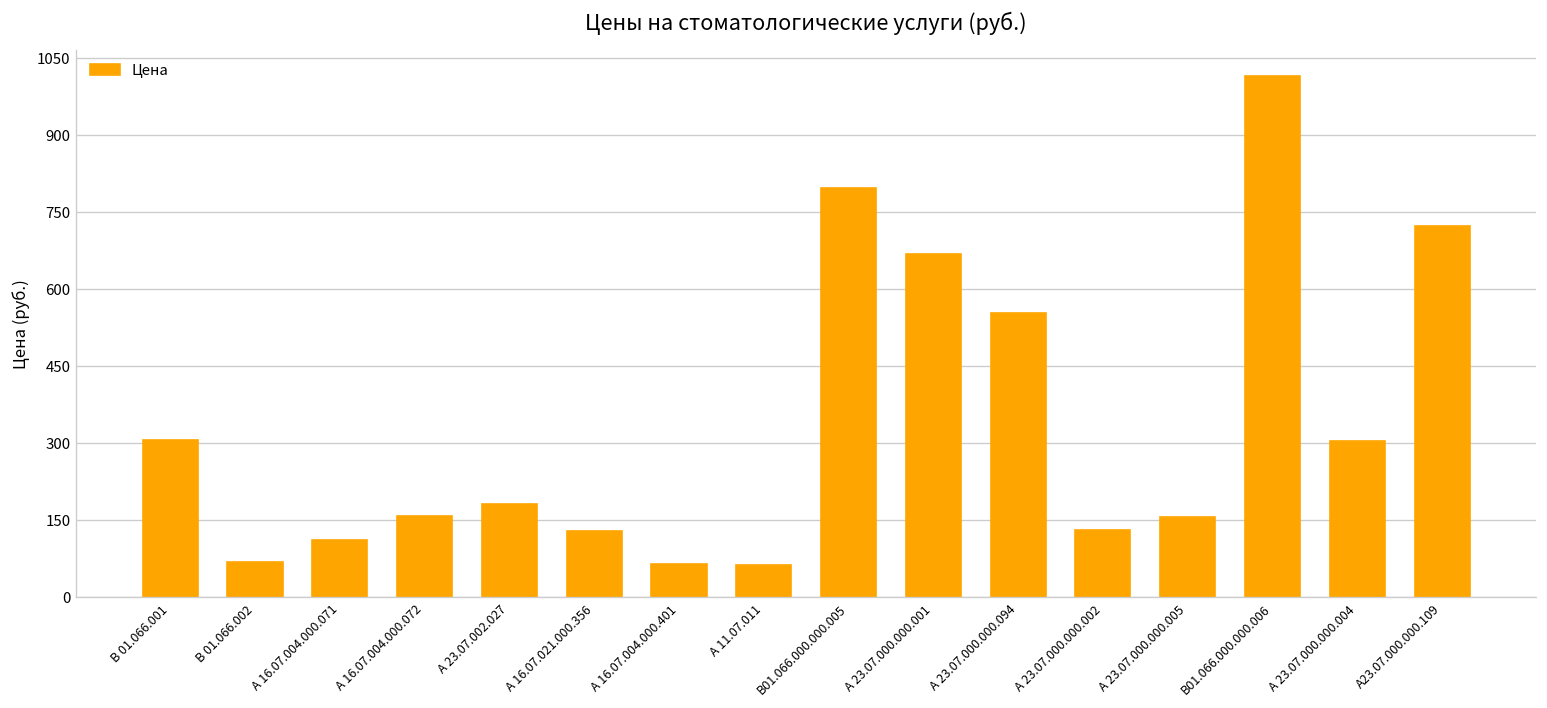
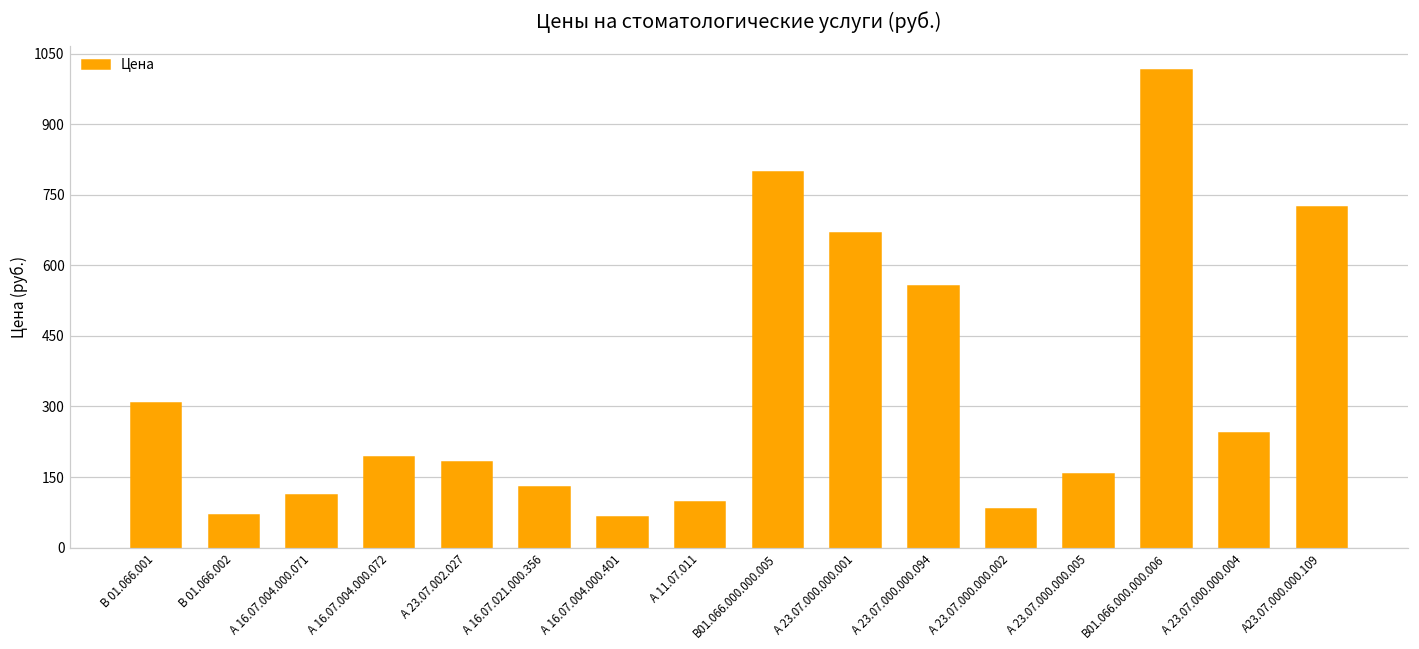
А 16.07.004.000.072: 160 -> 190
А 11.07.011: 60 -> 100
А 23.07.000.000.002: 130 -> 80
А 23.07.000.000.004: 310 -> 240
